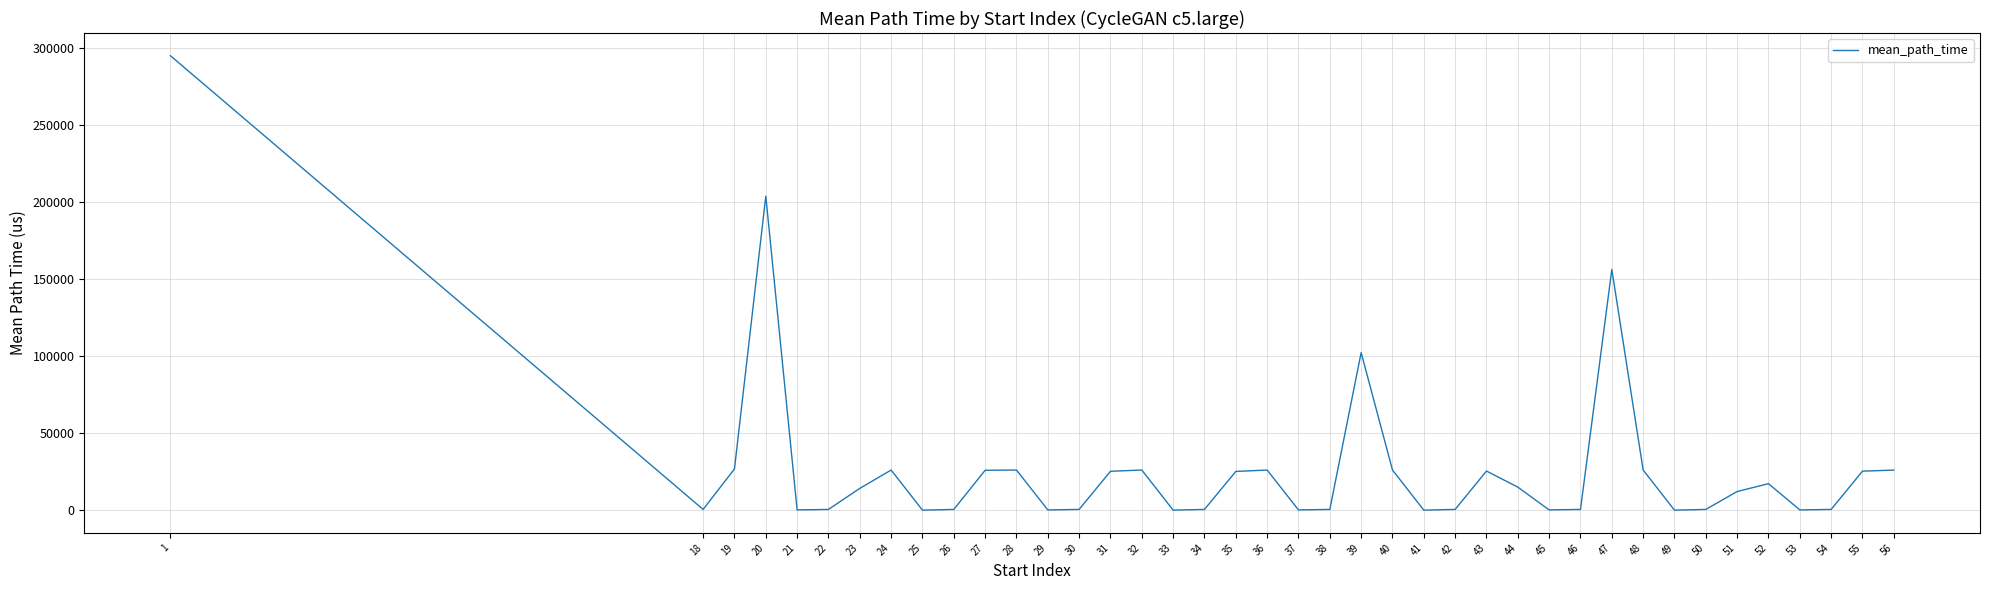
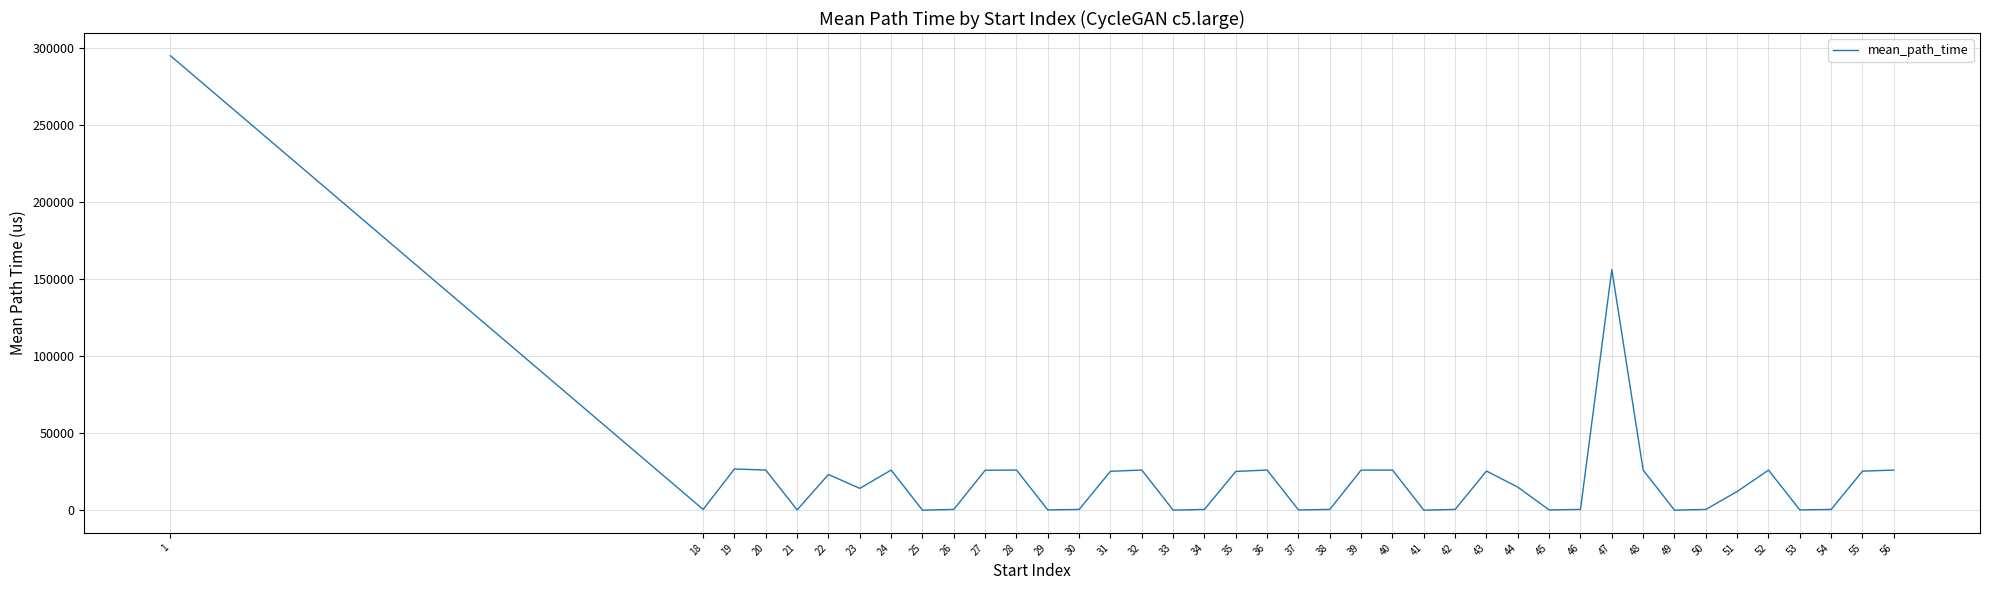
20: 204000 -> 26000
22: 1000 -> 23000
39: 102000 -> 26000
52: 17000 -> 26000
